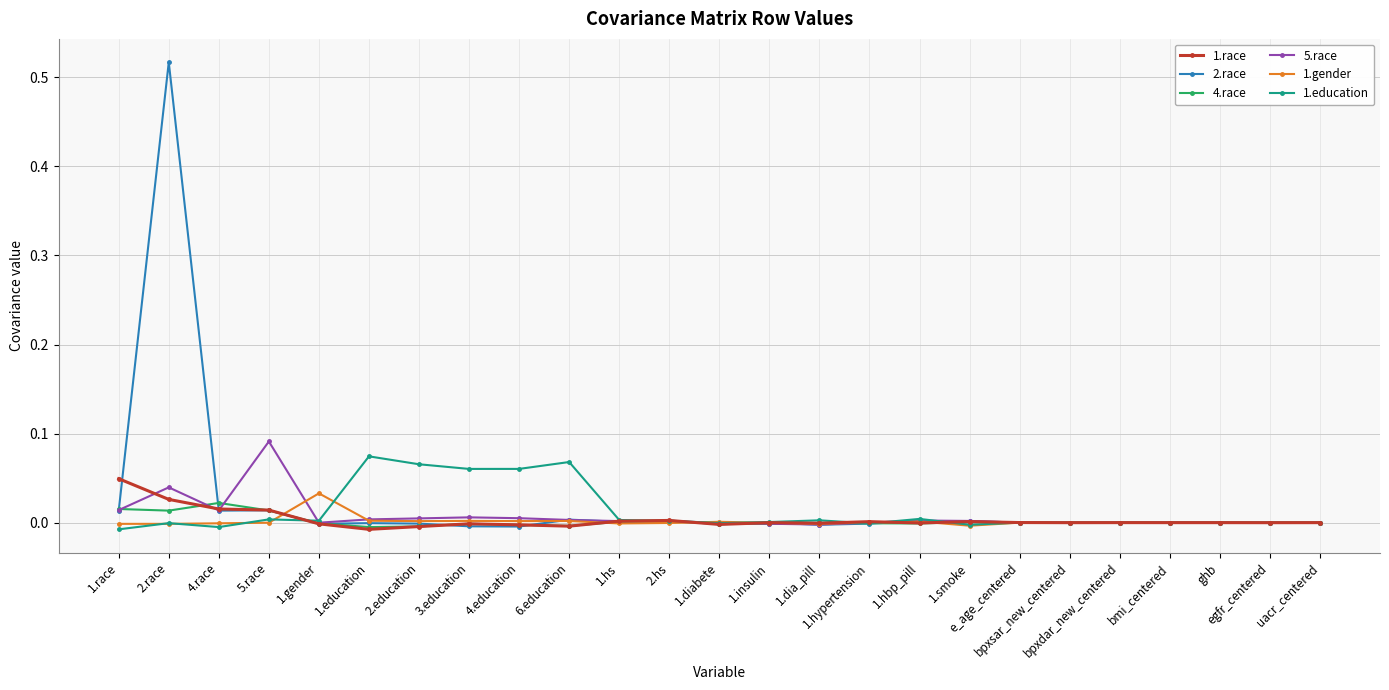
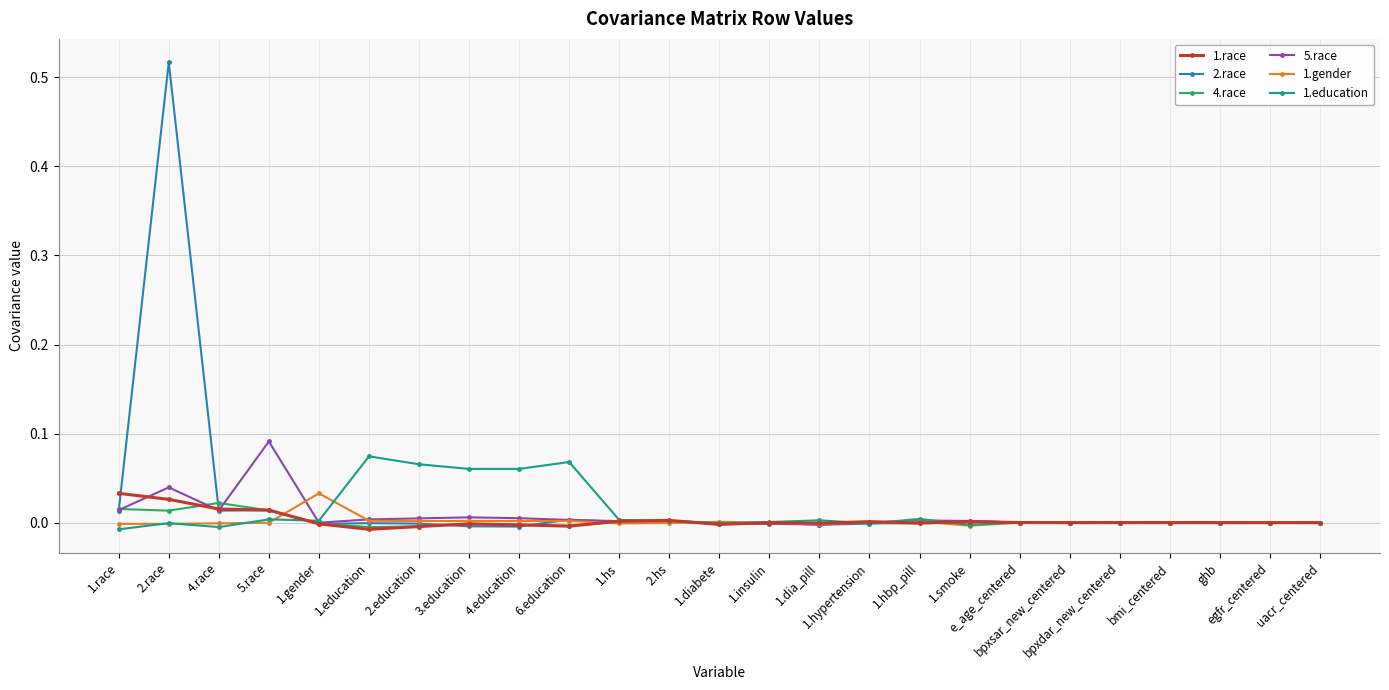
1.race, 1.race: 0.05 -> 0.03
